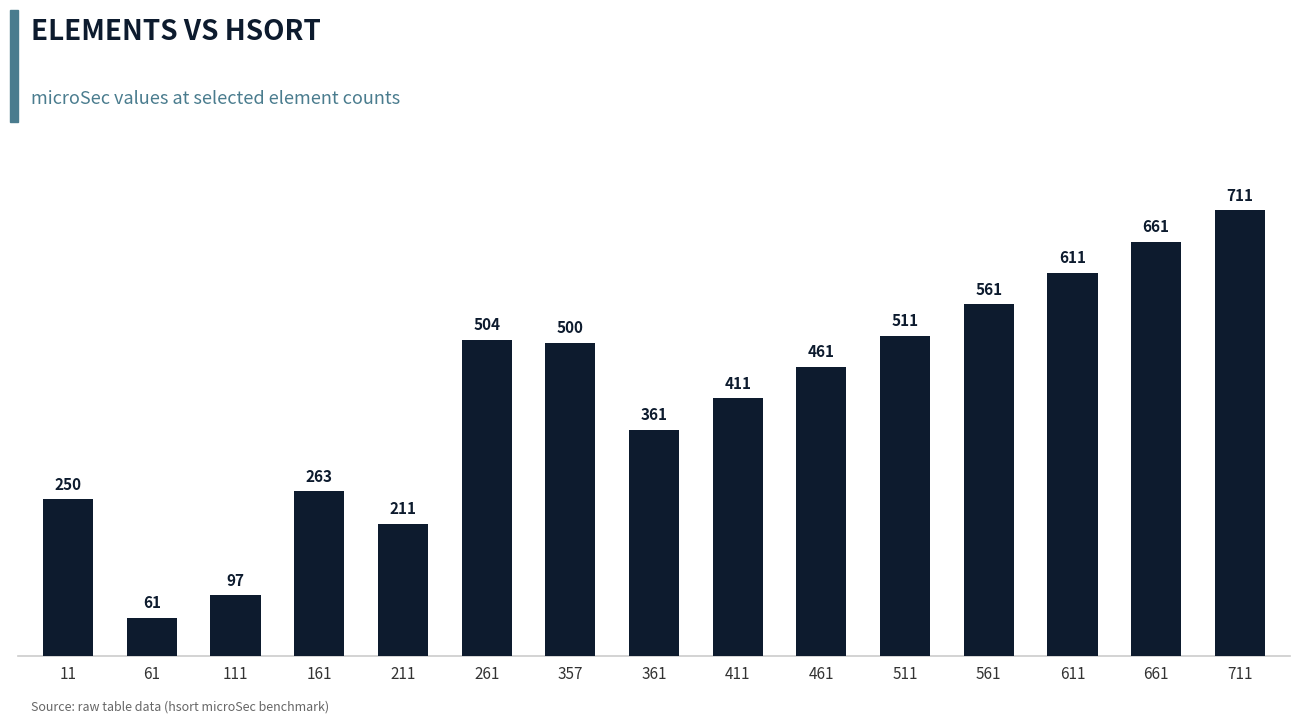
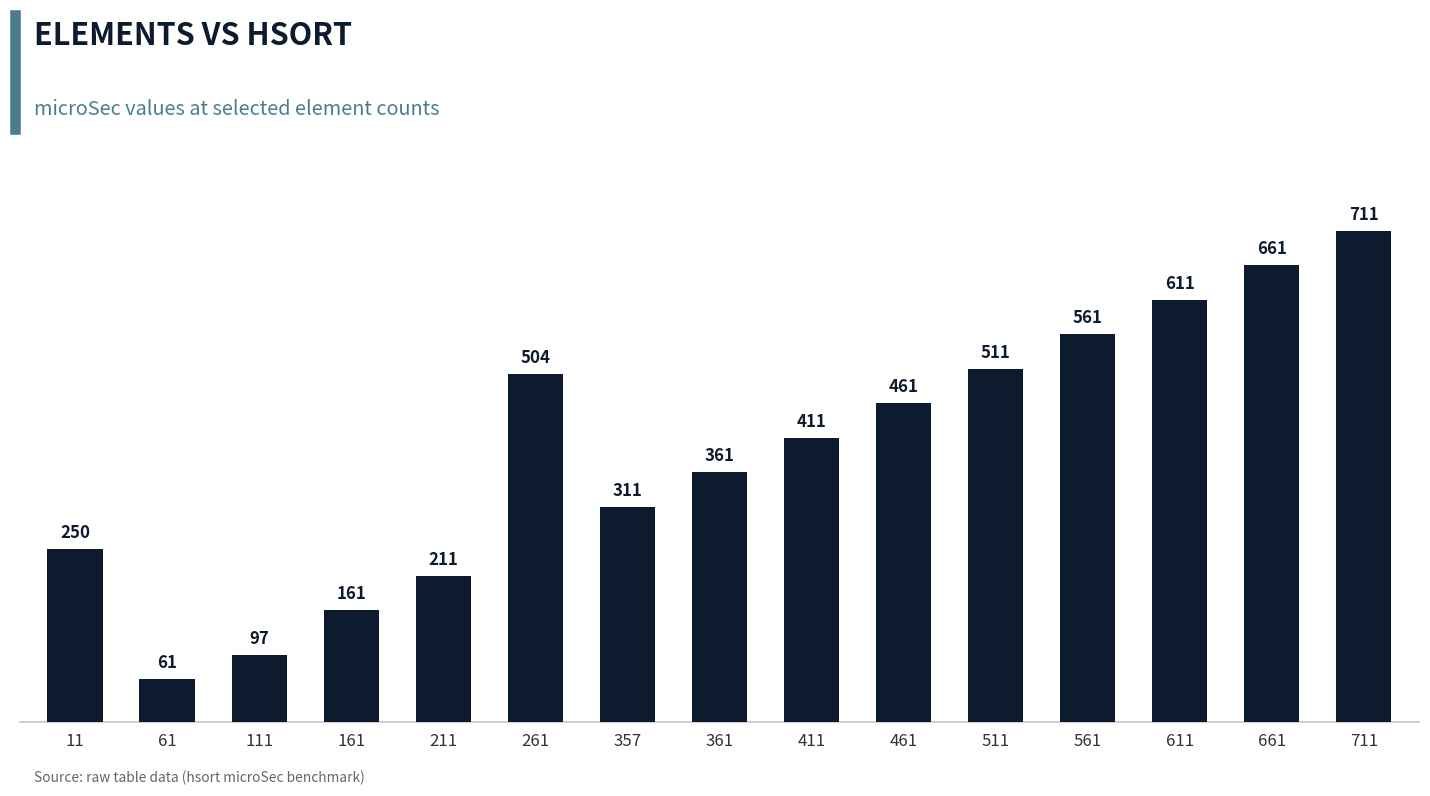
161: 263 -> 161
357: 500 -> 311
